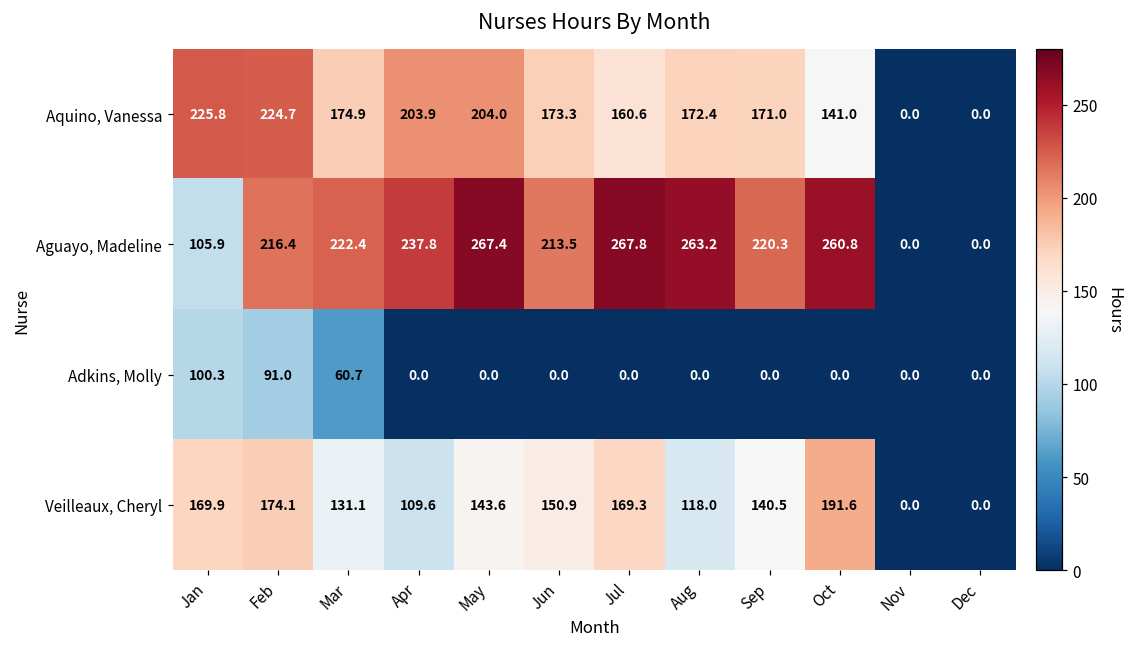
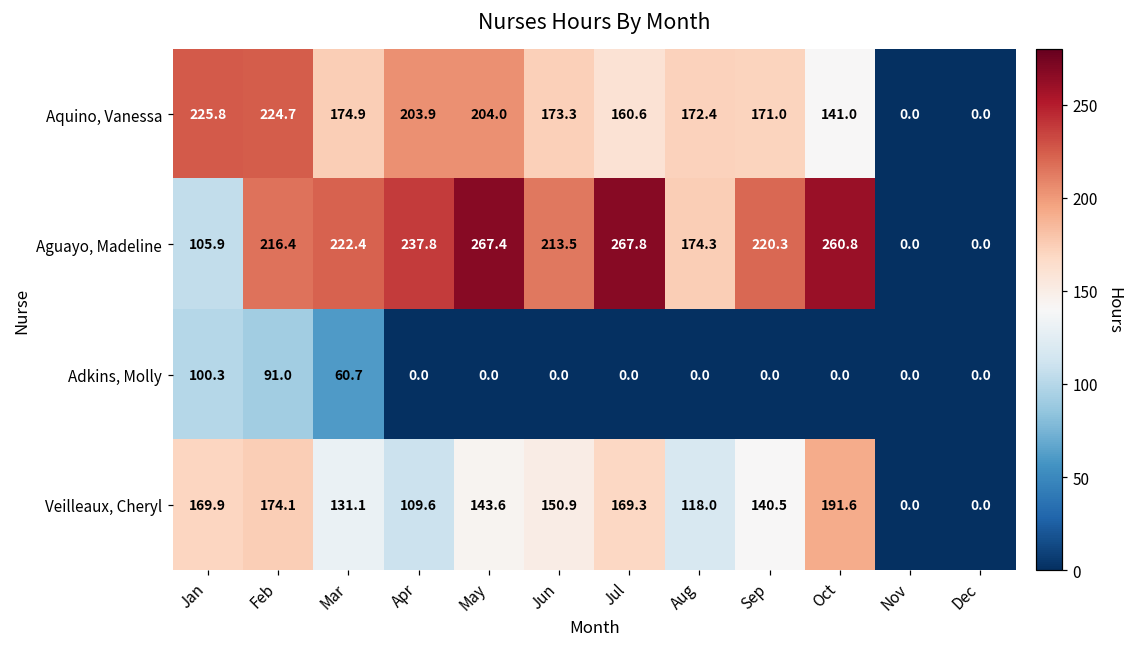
Aguayo, Madeline, Aug: 263.2 -> 174.3
